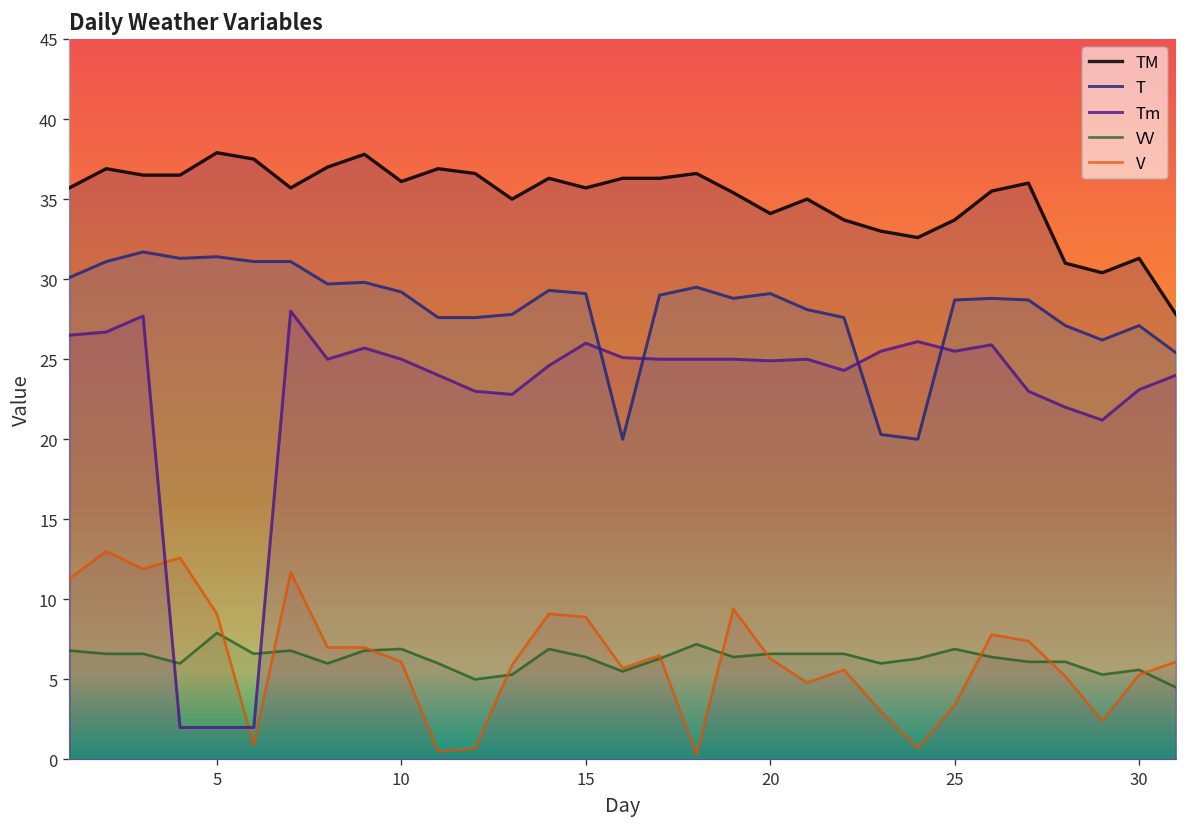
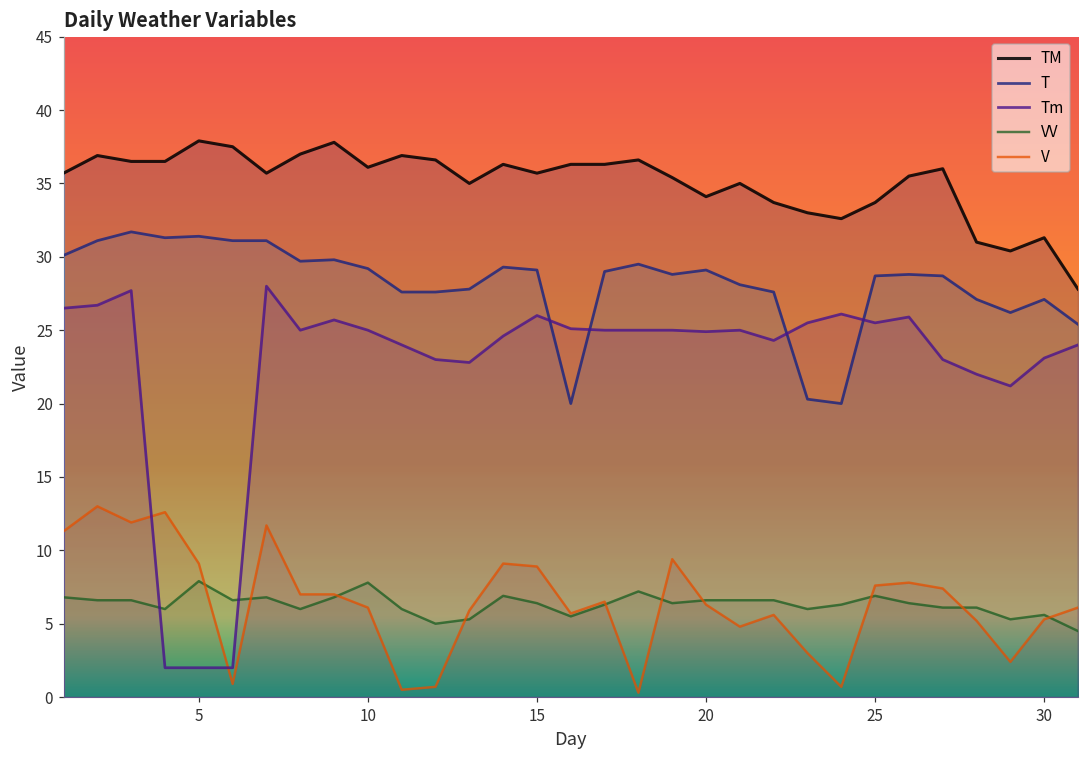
VV, 10: 6.9 -> 7.8
V, 25: 3.4 -> 7.6
